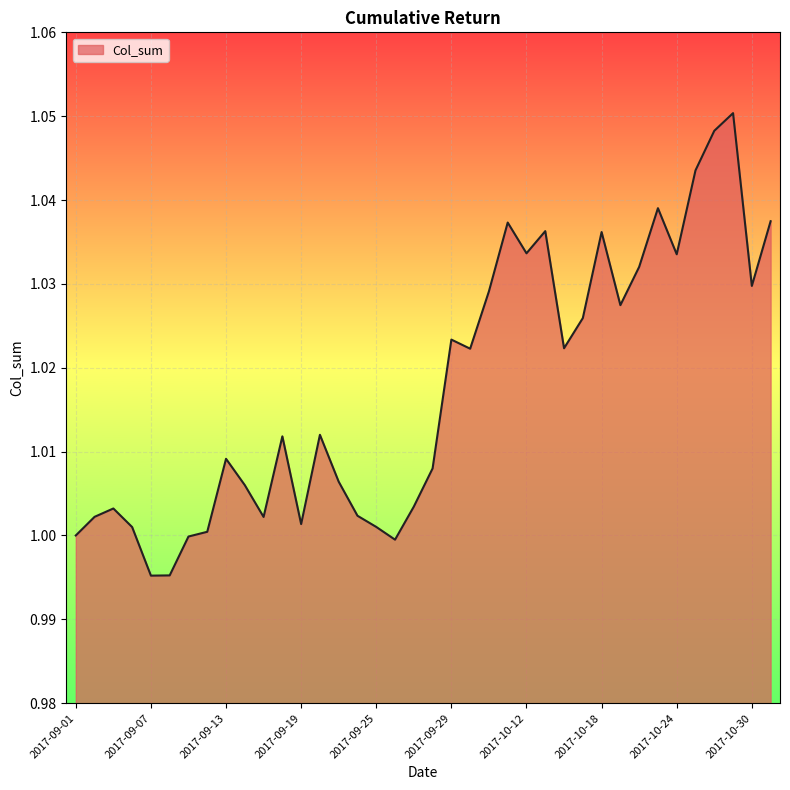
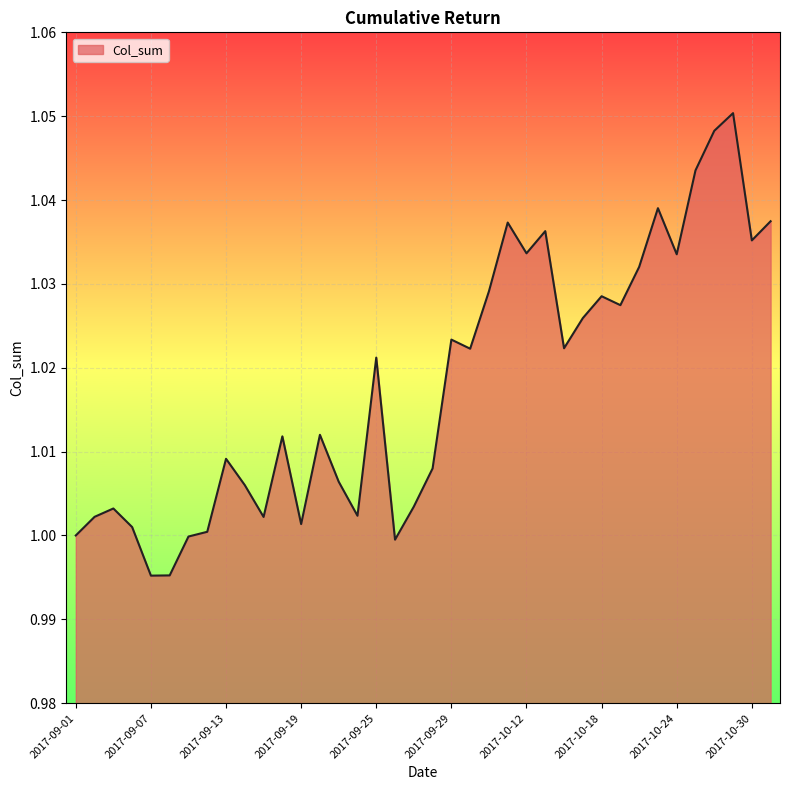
2017-09-25: 1.001 -> 1.021
2017-10-18: 1.036 -> 1.029
2017-10-30: 1.030 -> 1.035
